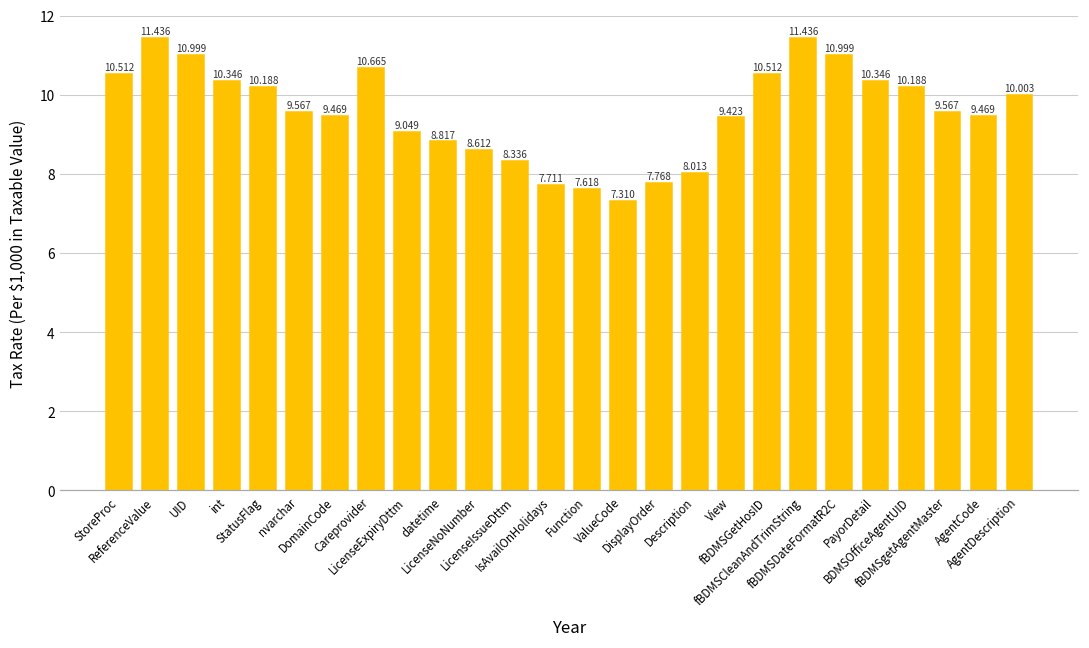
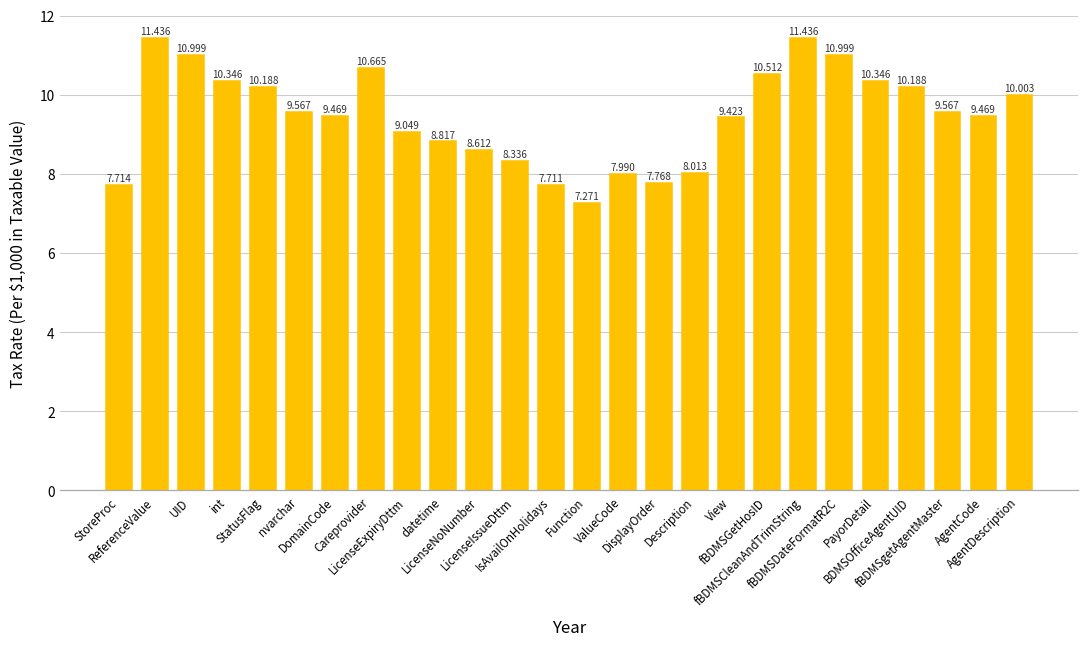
StoreProc: 10.512 -> 7.714
Function: 7.618 -> 7.271
ValueCode: 7.310 -> 7.990
